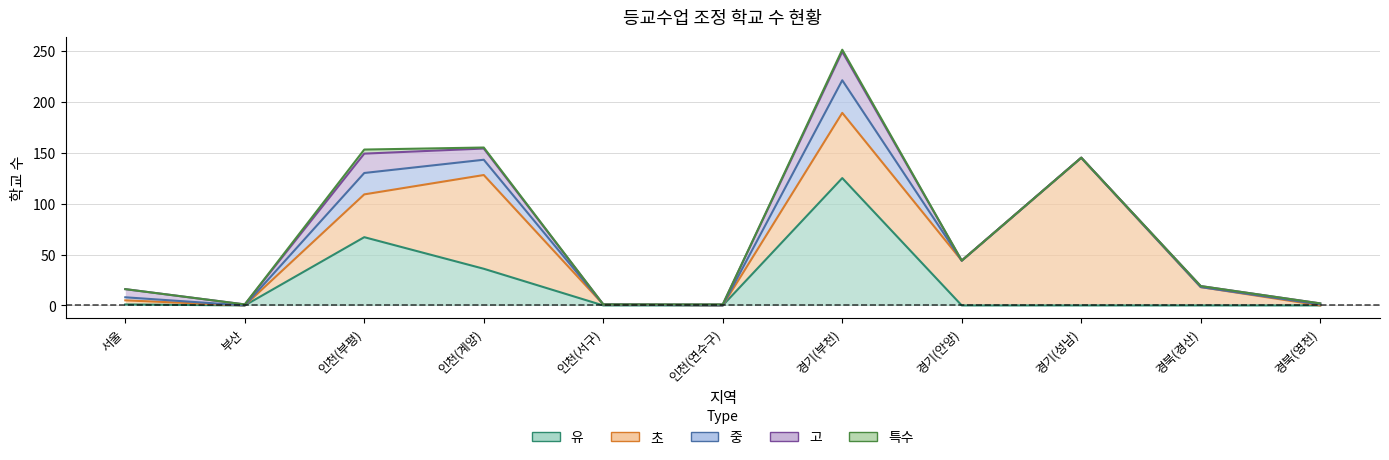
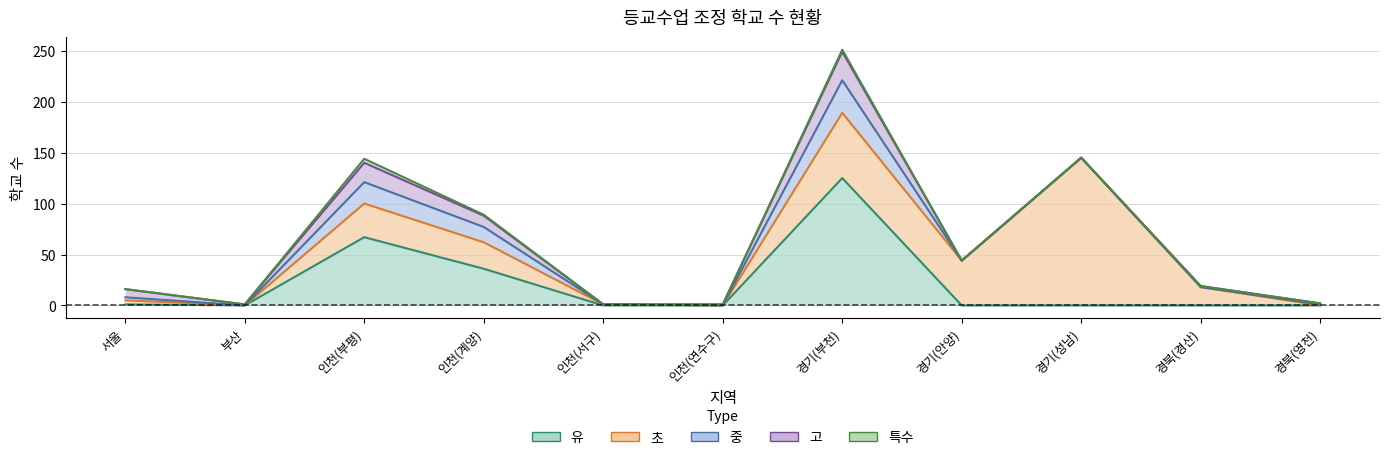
초, 인천(부평): 42 -> 33
초, 인천(계양): 92 -> 26
